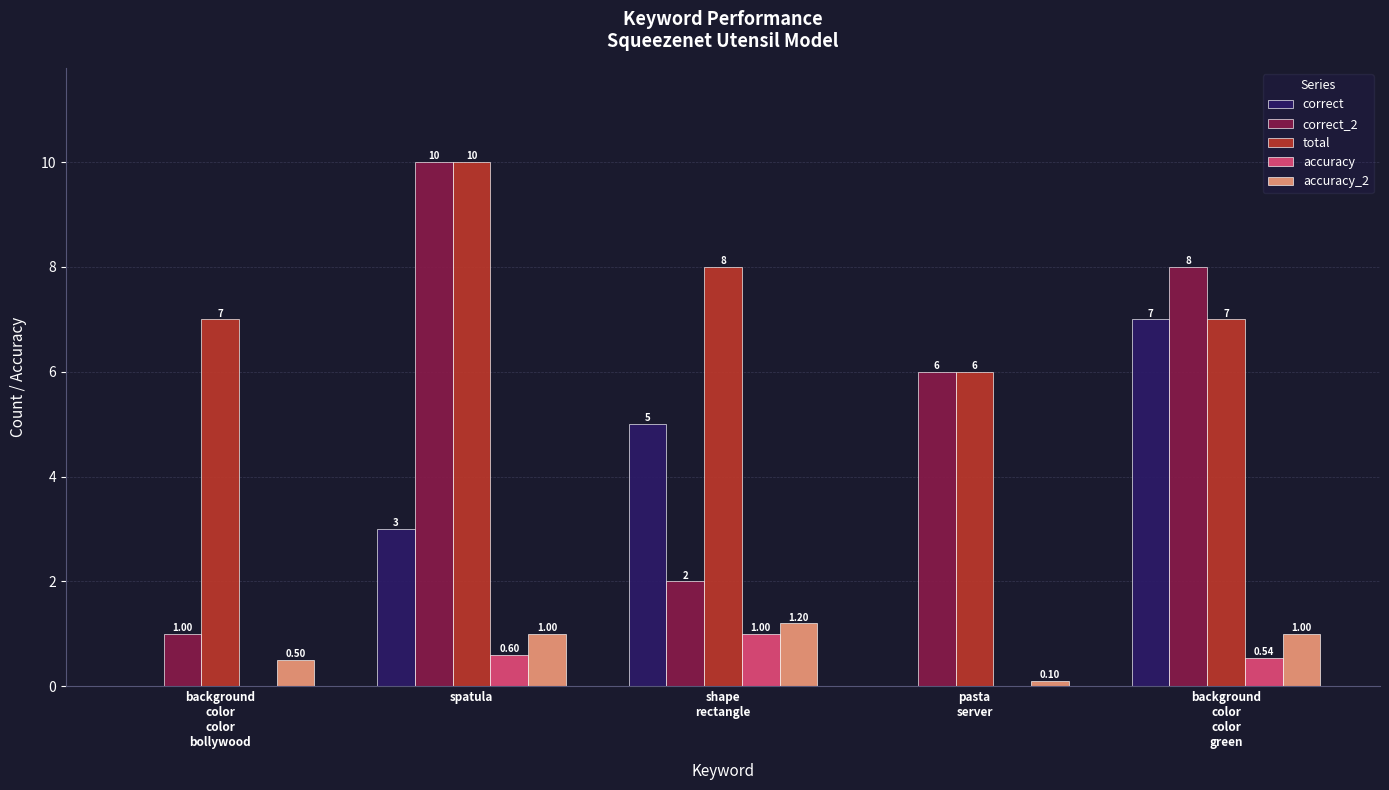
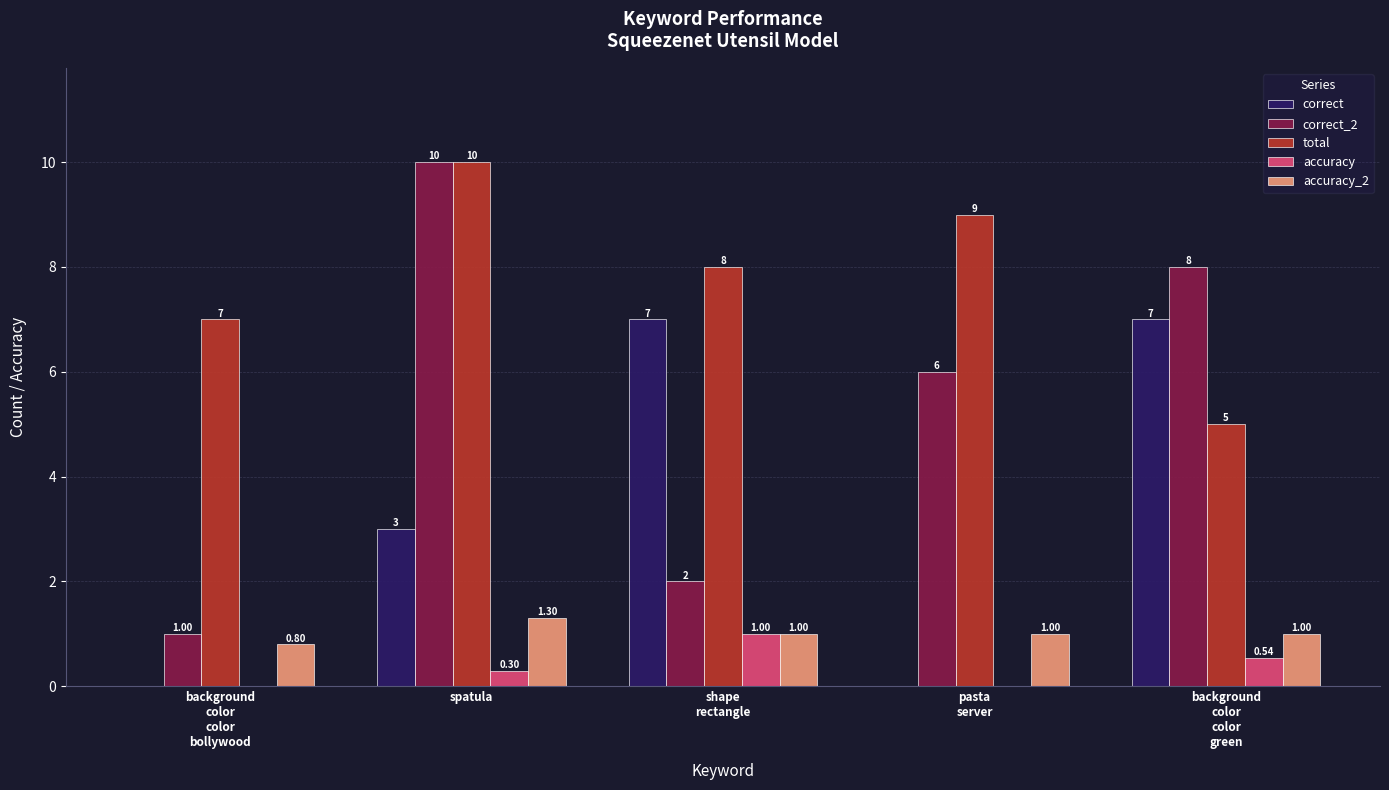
accuracy_2, background color color bollywood: 0.50 -> 0.80
accuracy, spatula: 0.60 -> 0.30
accuracy_2, spatula: 1.00 -> 1.30
correct, shape rectangle: 5 -> 7
accuracy_2, shape rectangle: 1.20 -> 1.00
total, pasta server: 6 -> 9
accuracy_2, pasta server: 0.10 -> 1.00
total, background color color green: 7 -> 5
